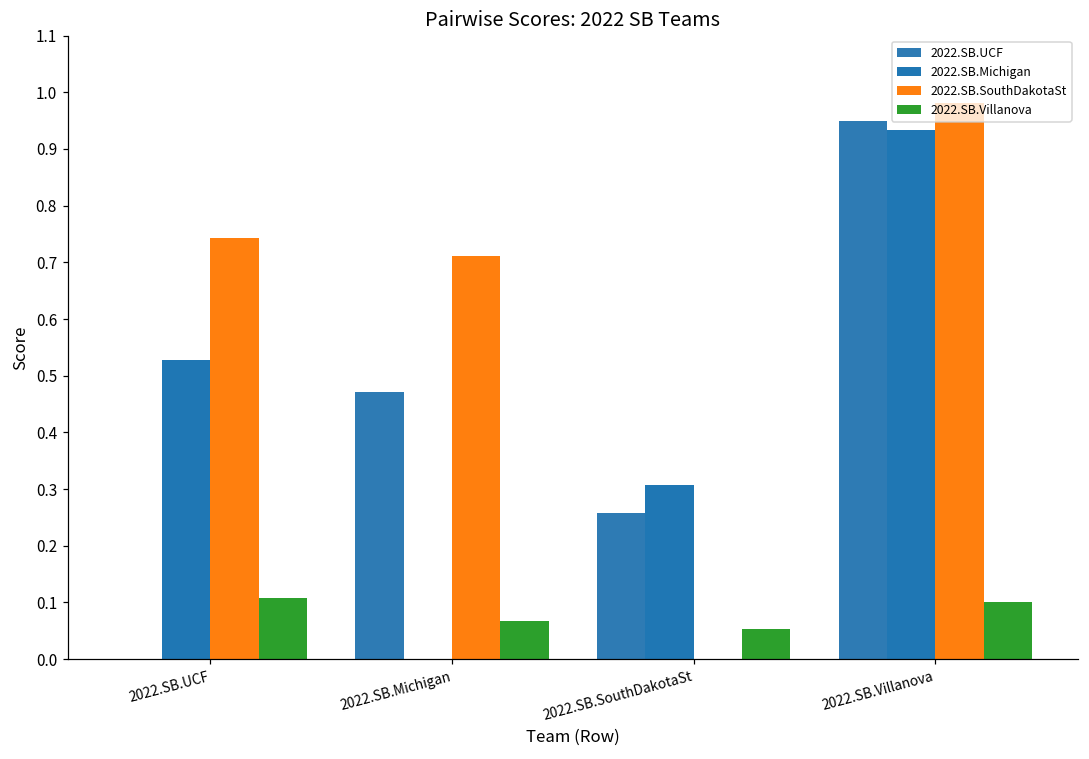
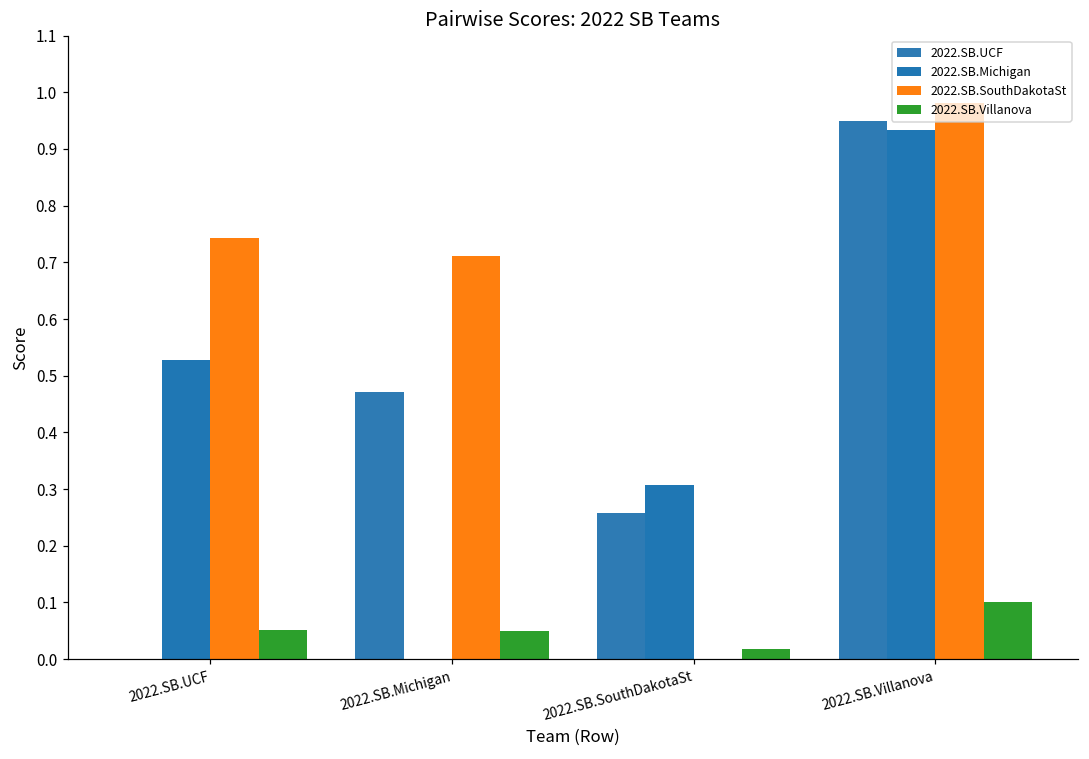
2022.SB.Villanova, 2022.SB.UCF: 0.11 -> 0.05
2022.SB.Villanova, 2022.SB.Michigan: 0.07 -> 0.05
2022.SB.Villanova, 2022.SB.SouthDakotaSt: 0.05 -> 0.02
